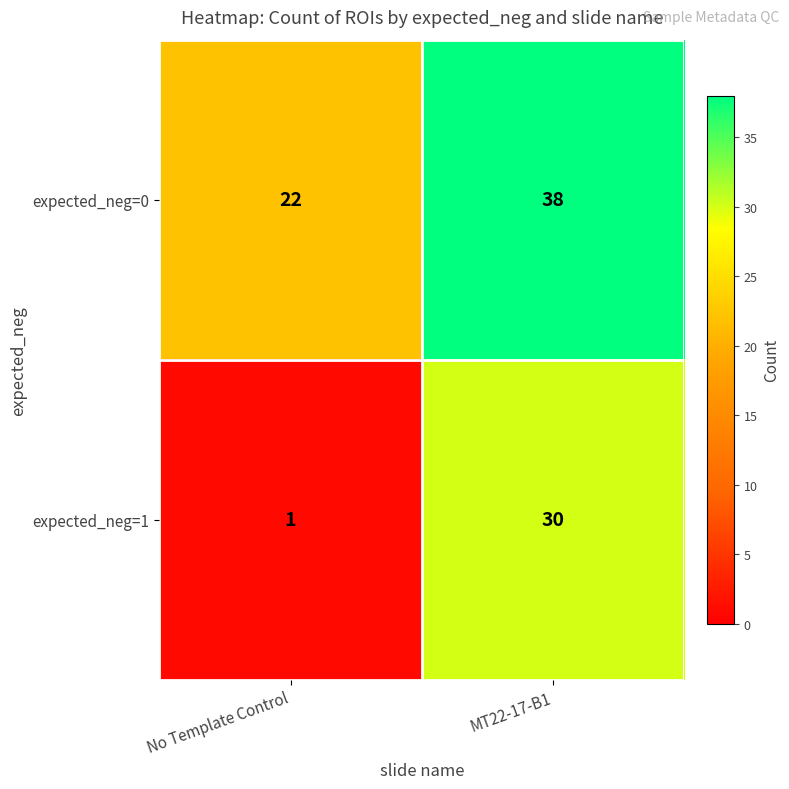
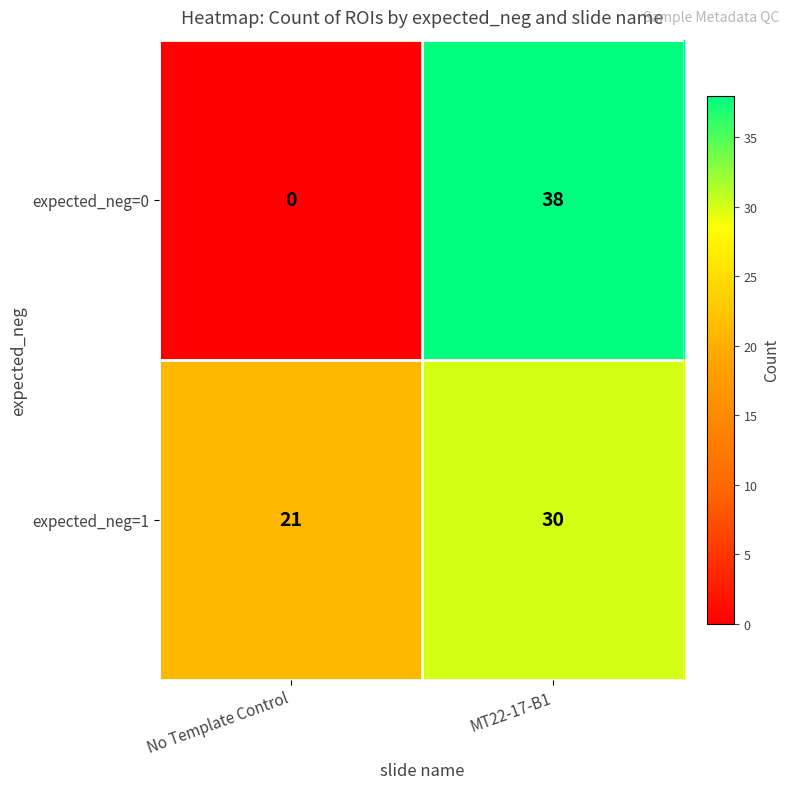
expected_neg=0, No Template Control: 22 -> 0
expected_neg=1, No Template Control: 1 -> 21
